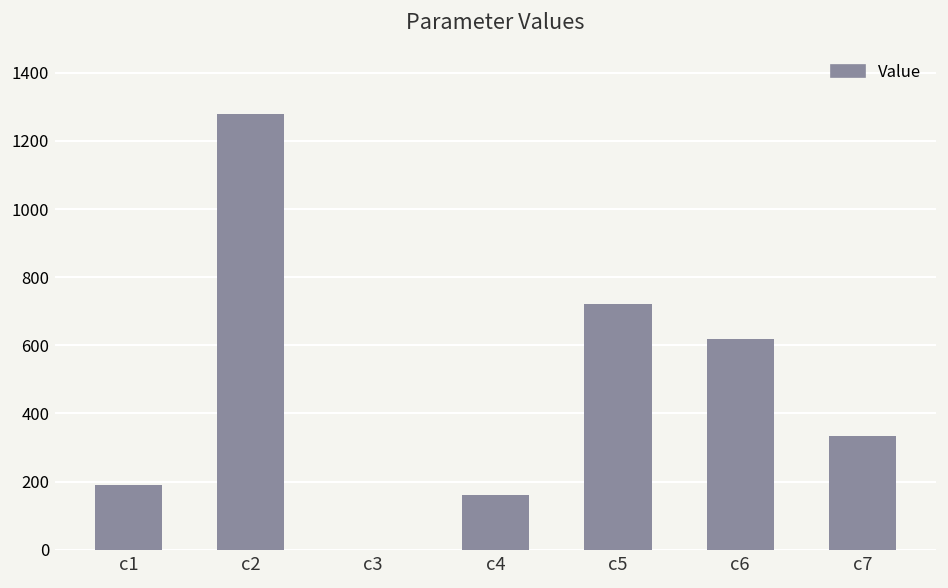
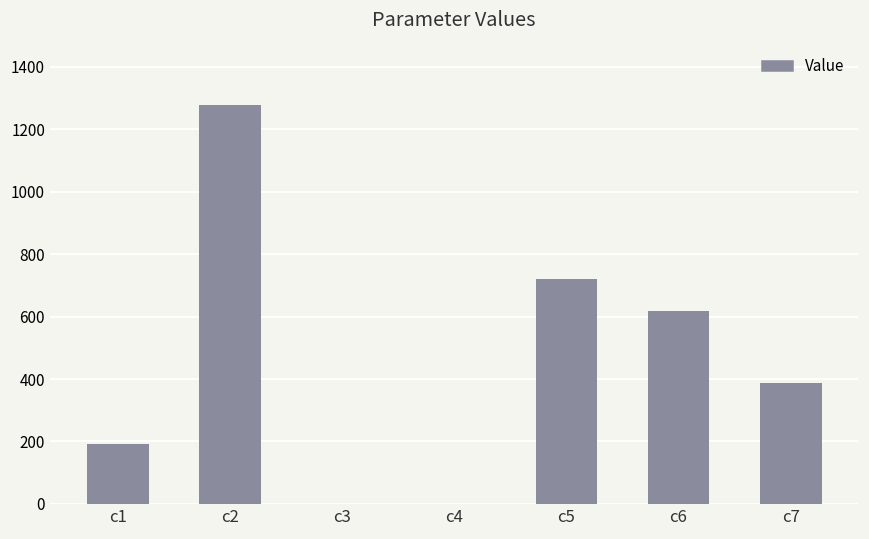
c4: 160 -> 0
c7: 330 -> 390
